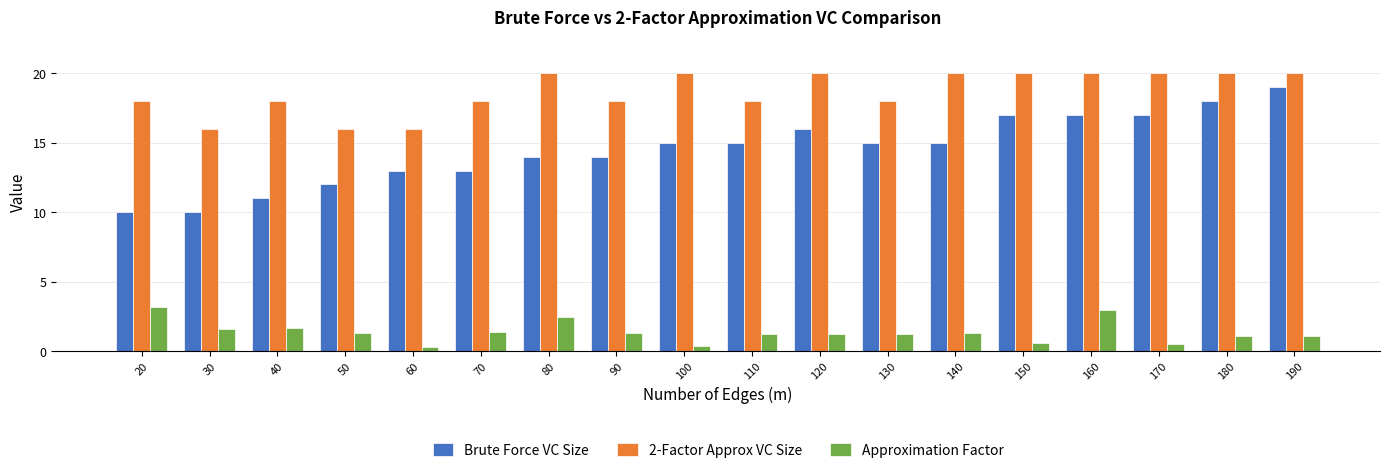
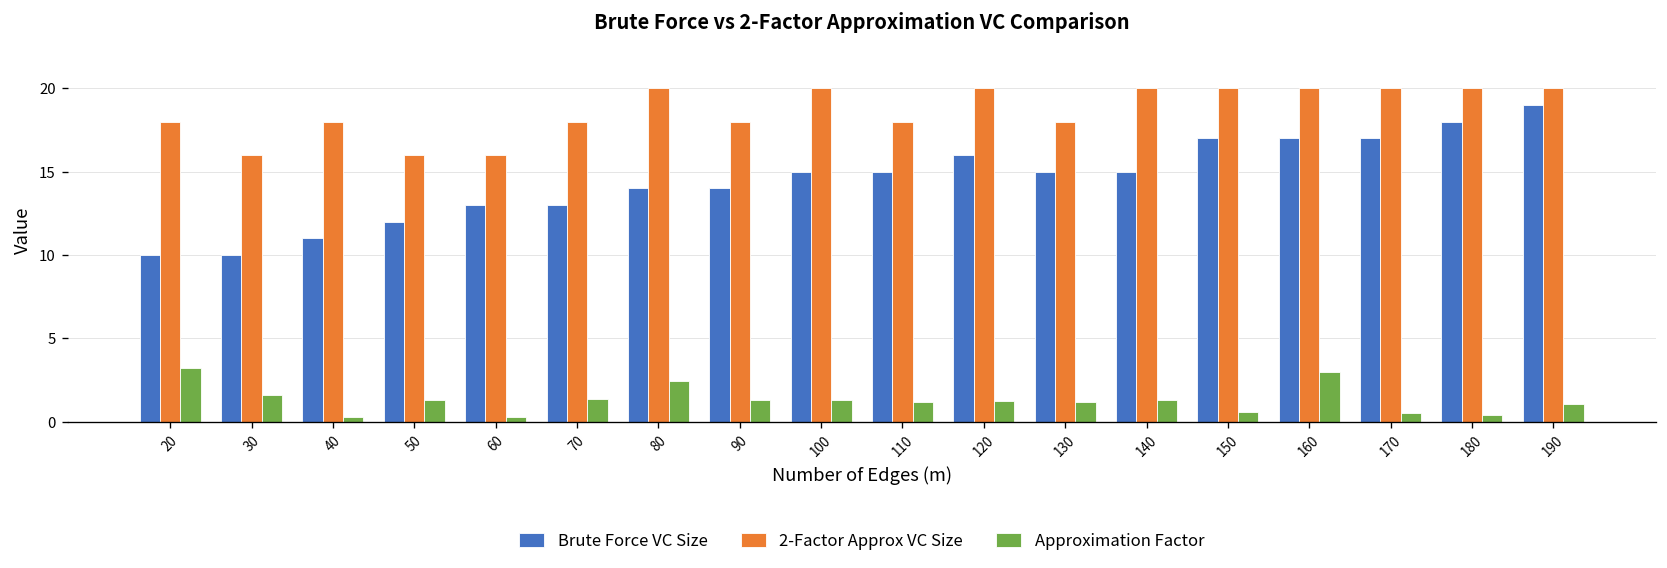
Approximation Factor, 40: 1.6 -> 0.3
Approximation Factor, 100: 0.3 -> 1.3
Approximation Factor, 180: 1.1 -> 0.4
